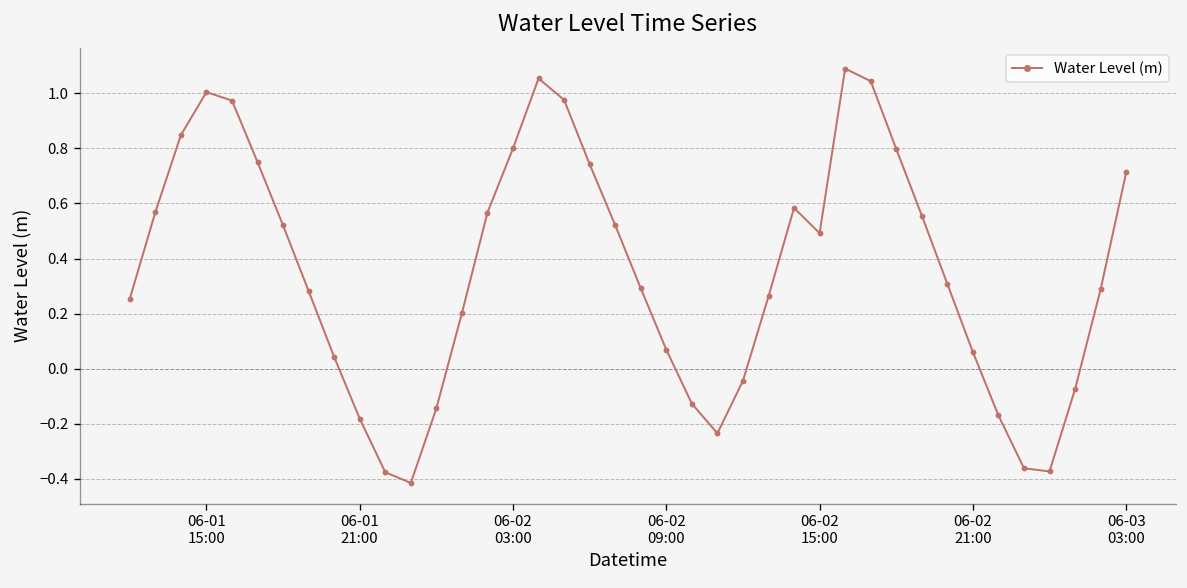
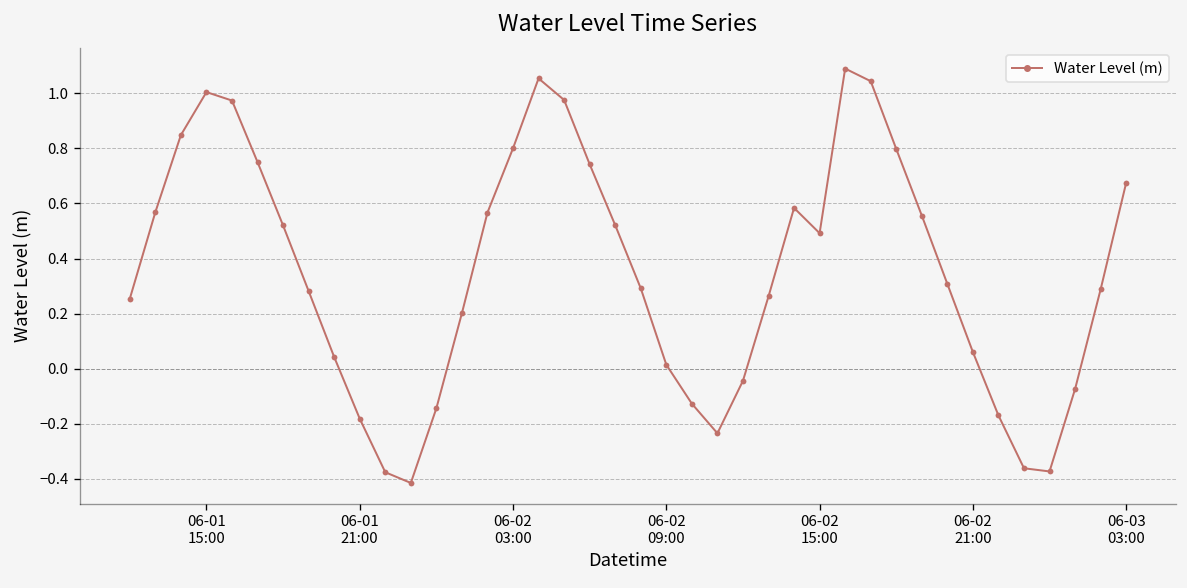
06-02 09:00: 0.07 -> 0.01
06-03 03:00: 0.71 -> 0.67
